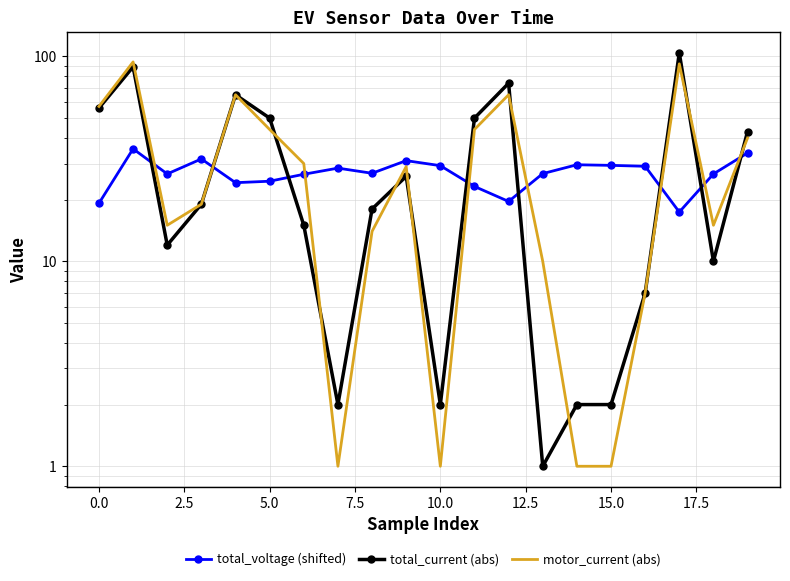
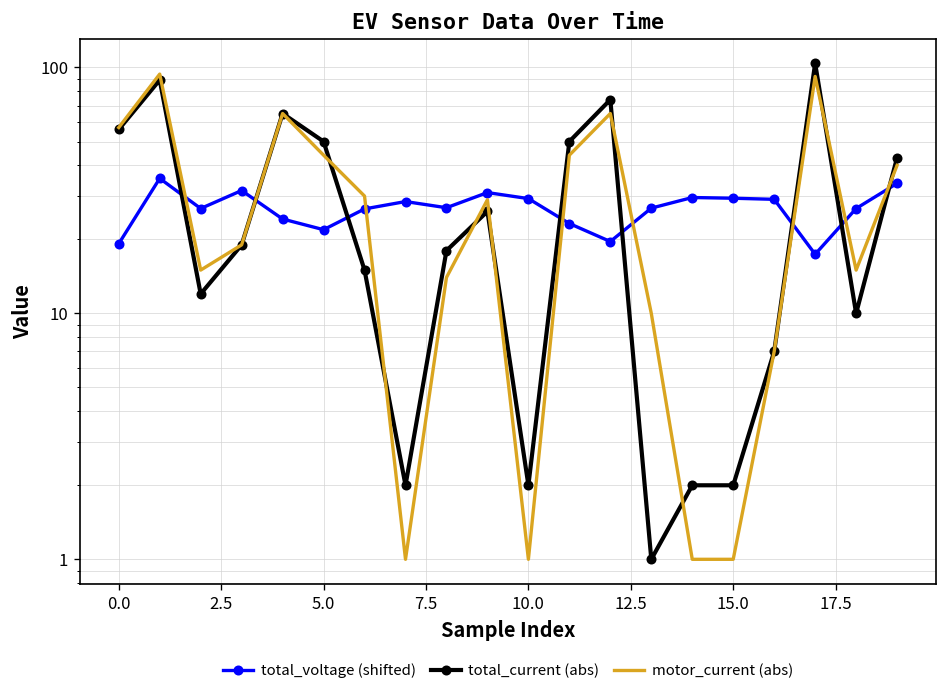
total_voltage (shifted), 5.0: 25 -> 22
